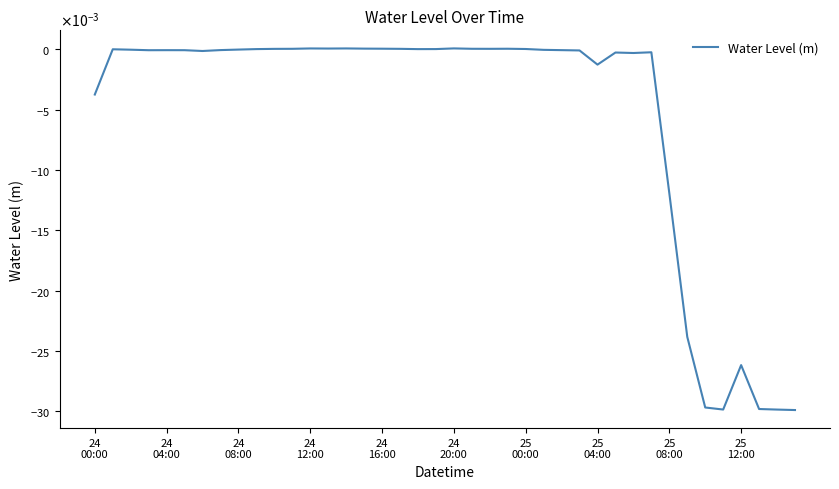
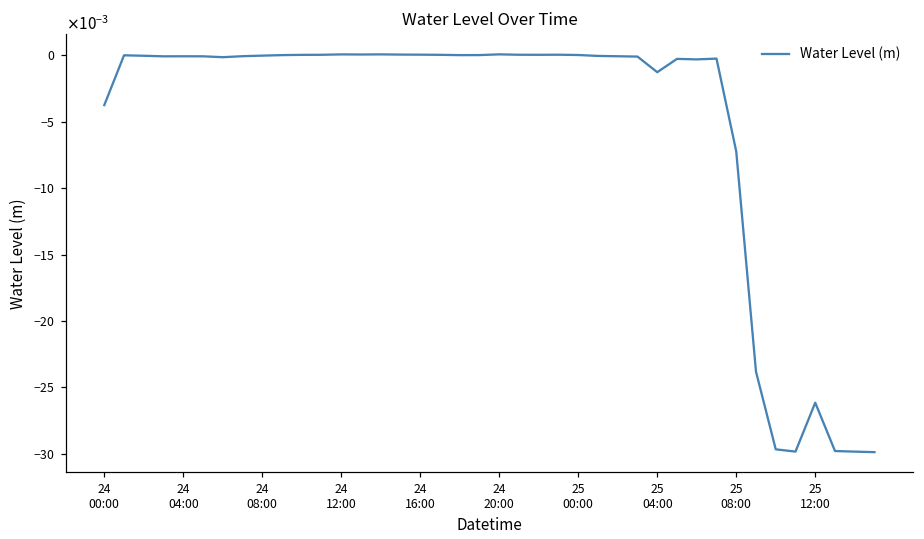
25 08:00: -0.0119 -> -0.0072
